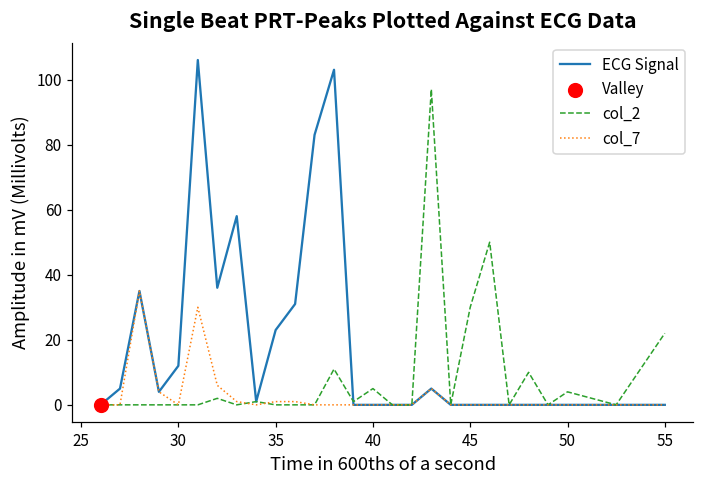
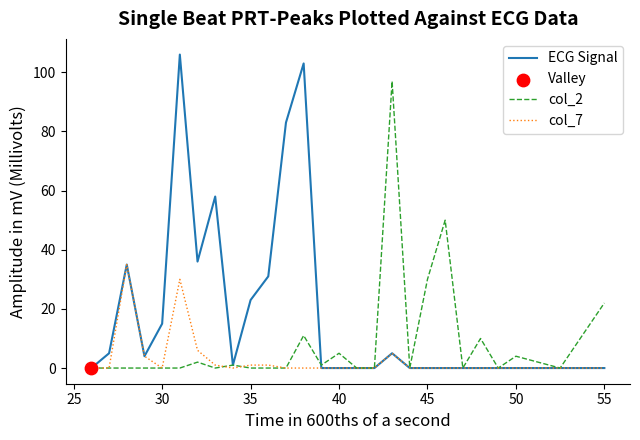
ECG Signal, 30: 12 -> 15
